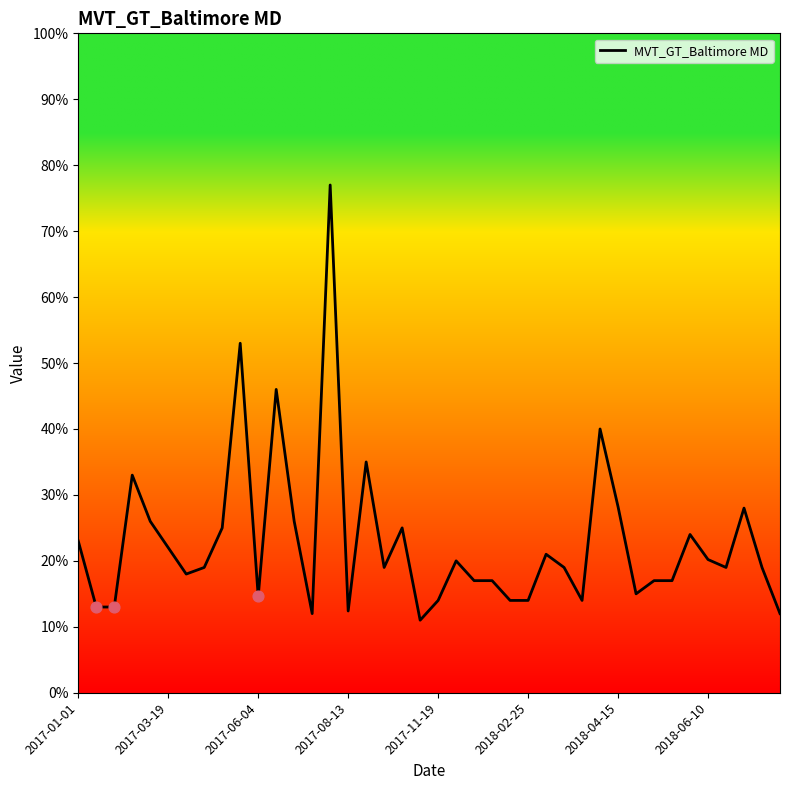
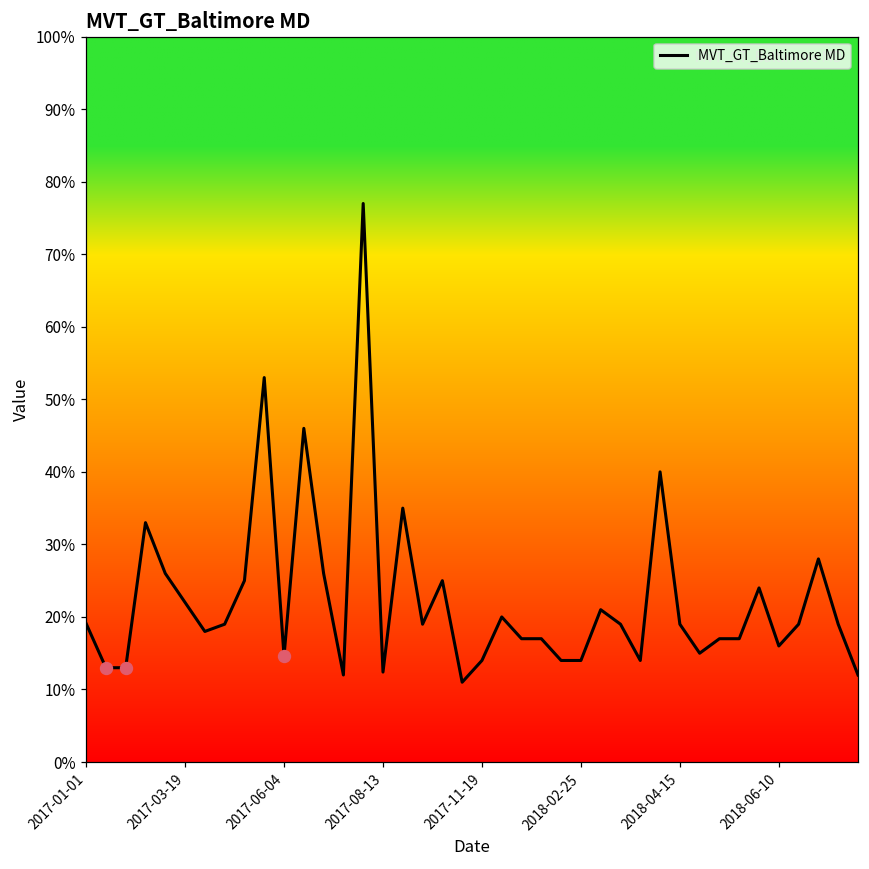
MVT_GT_Baltimore MD, 2017-01-01: 23% -> 19%
MVT_GT_Baltimore MD, 2018-04-15: 28% -> 19%
MVT_GT_Baltimore MD, 2018-06-10: 20% -> 16%
